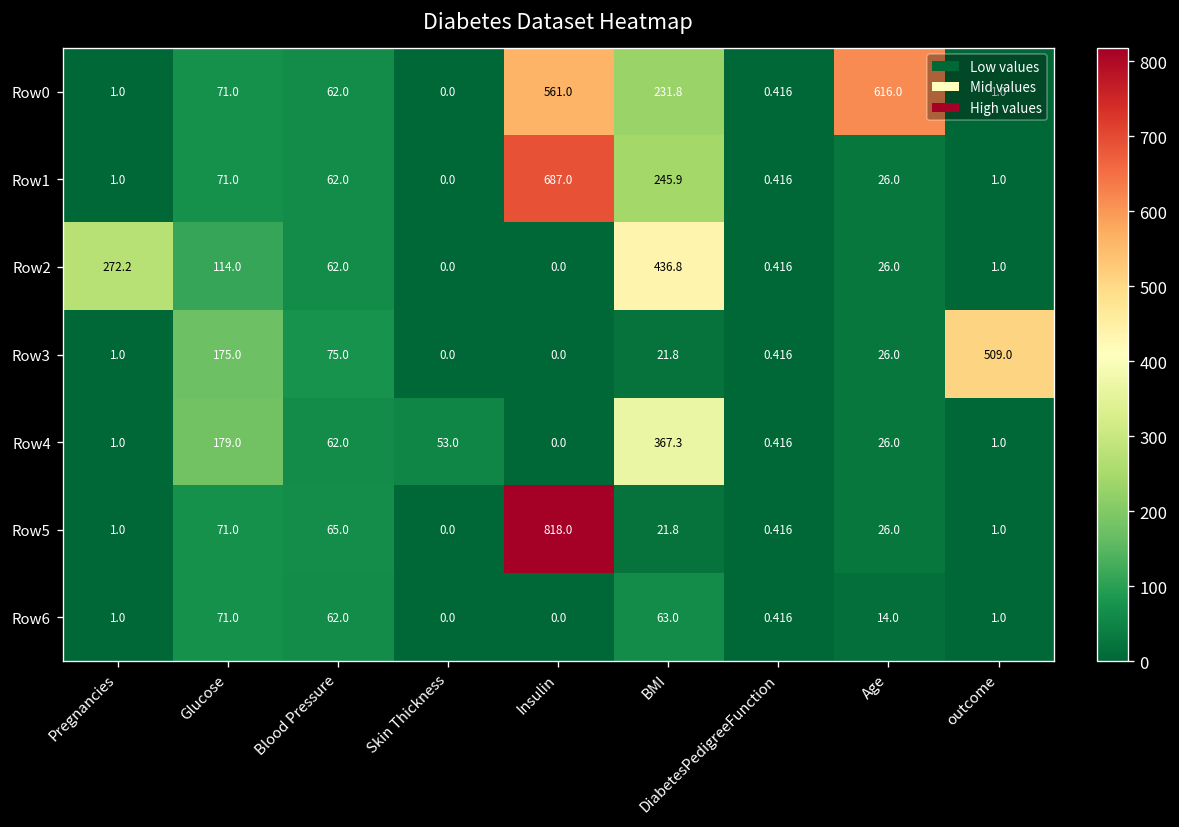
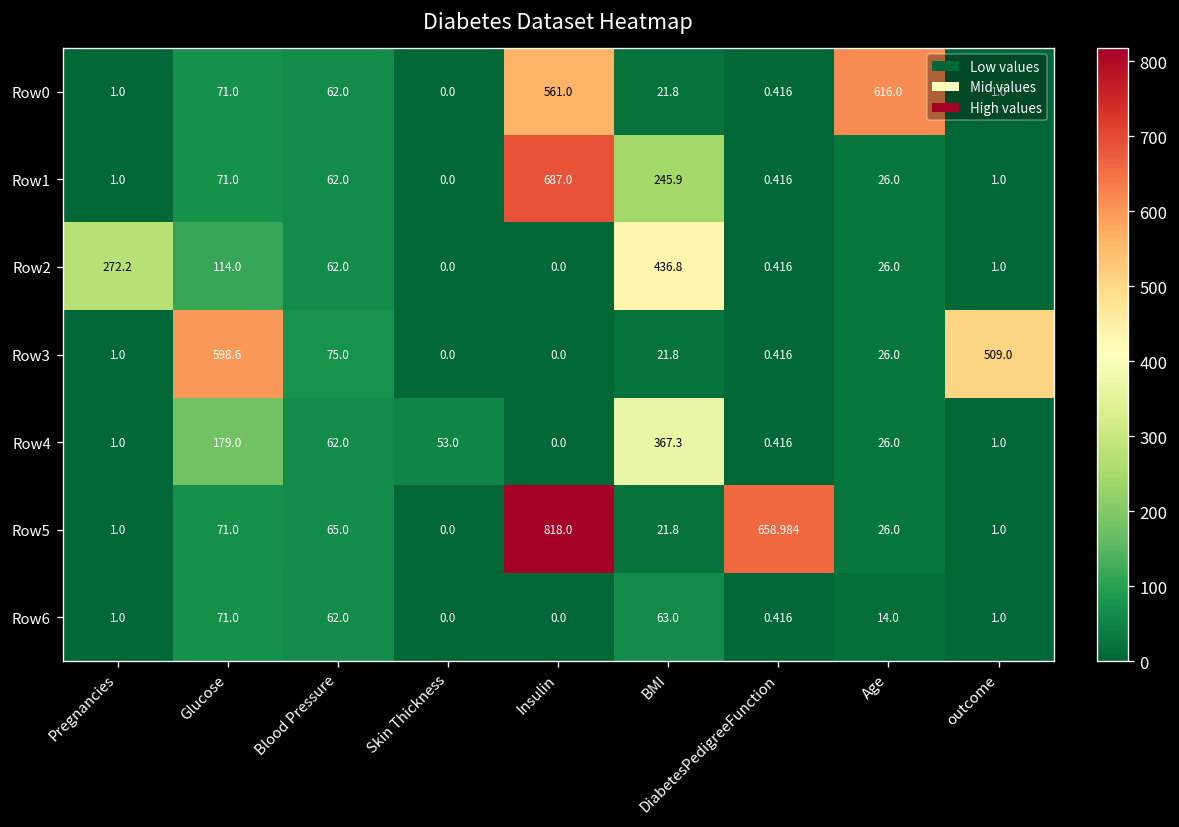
Row0, BMI: 231.8 -> 21.8
Row3, Glucose: 175.0 -> 598.6
Row5, DiabetesPedigreeFunction: 0.416 -> 658.984
